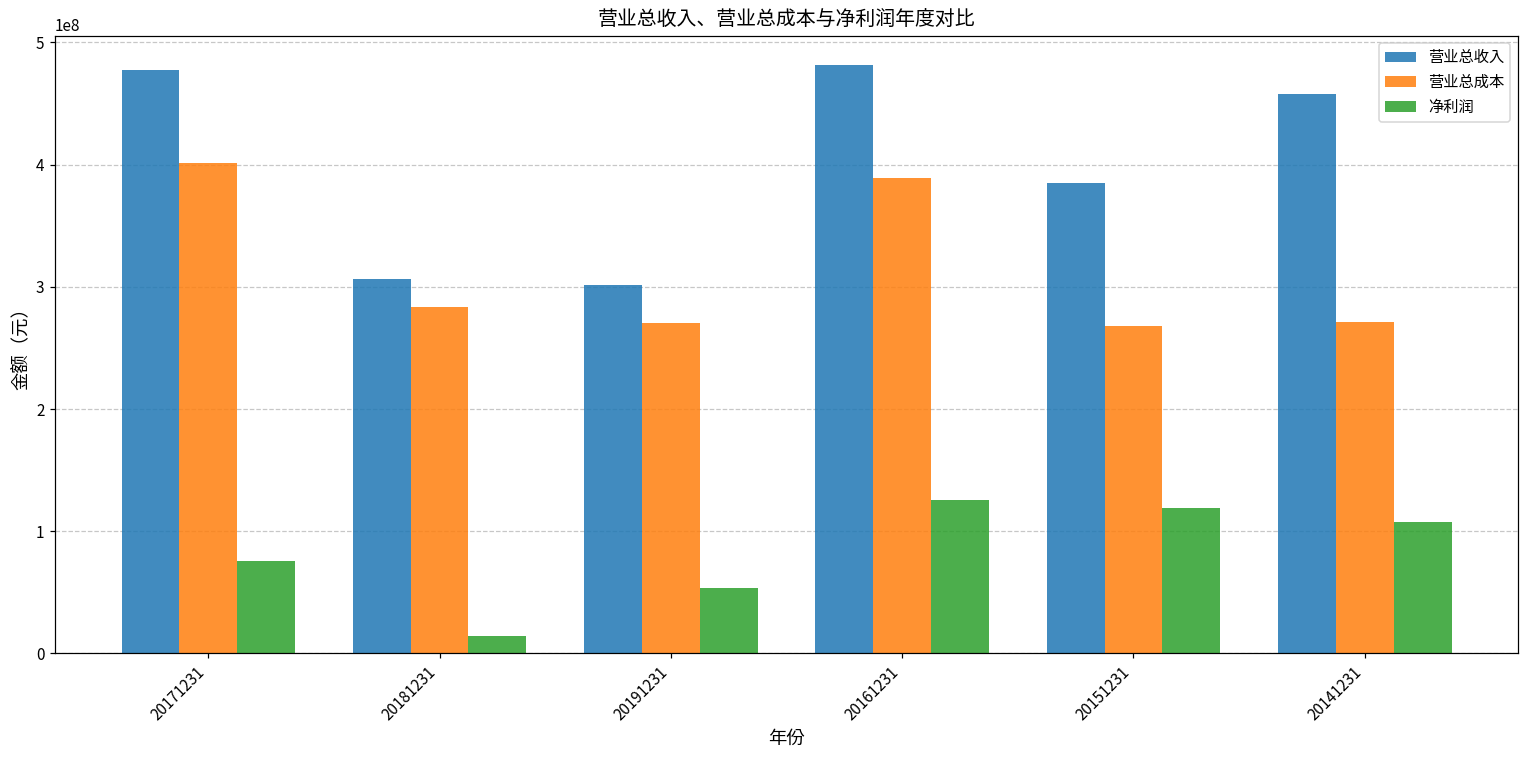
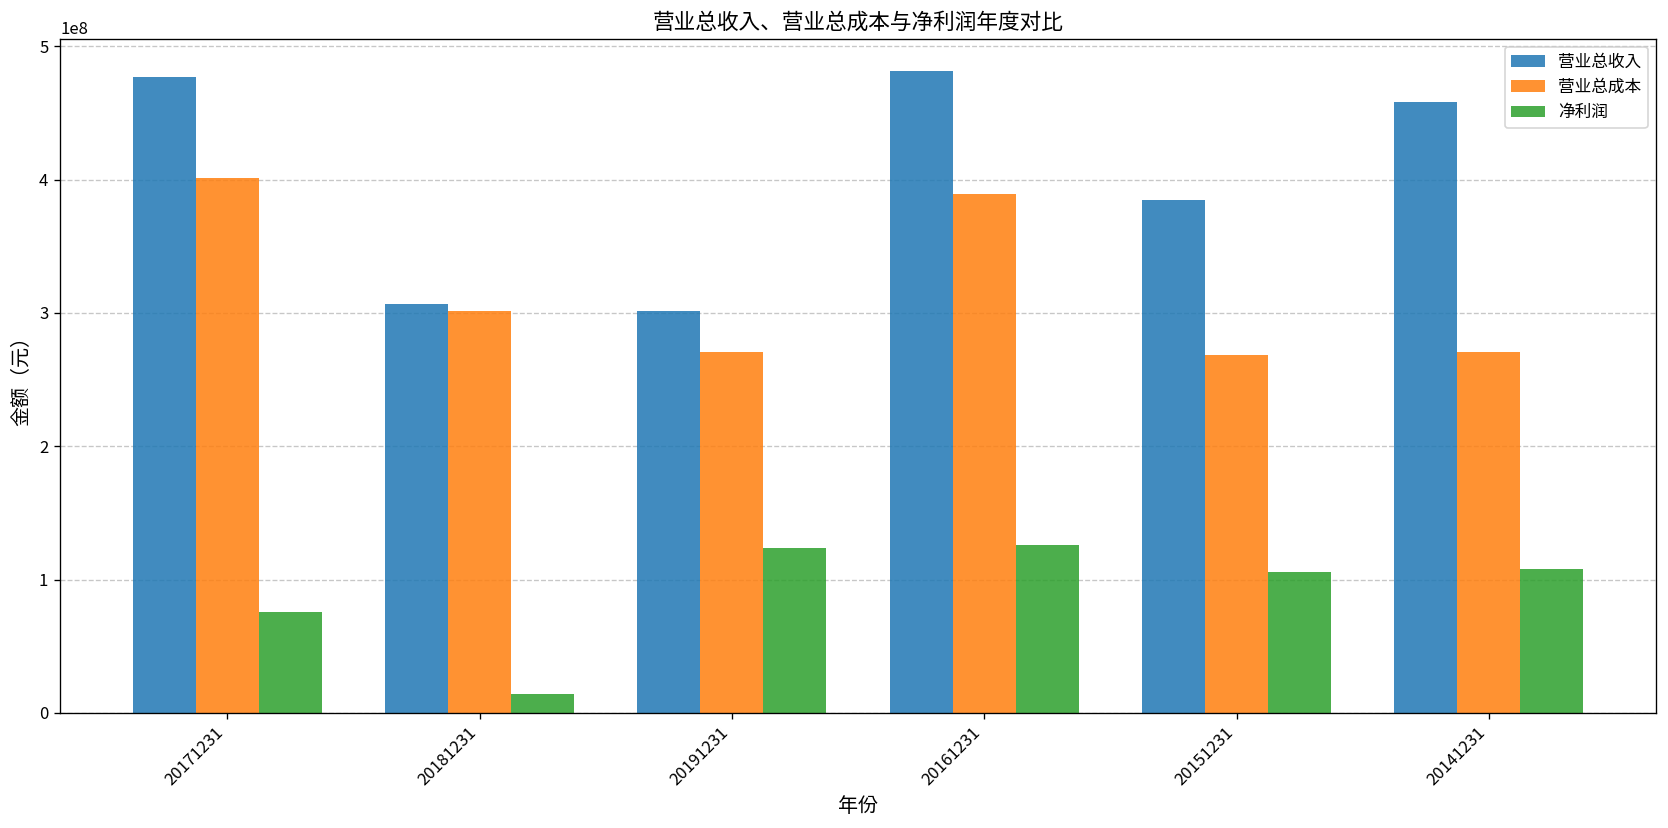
营业总成本, 20181231: 283000000 -> 302000000
净利润, 20191231: 54000000 -> 124000000
净利润, 20151231: 119000000 -> 105000000
